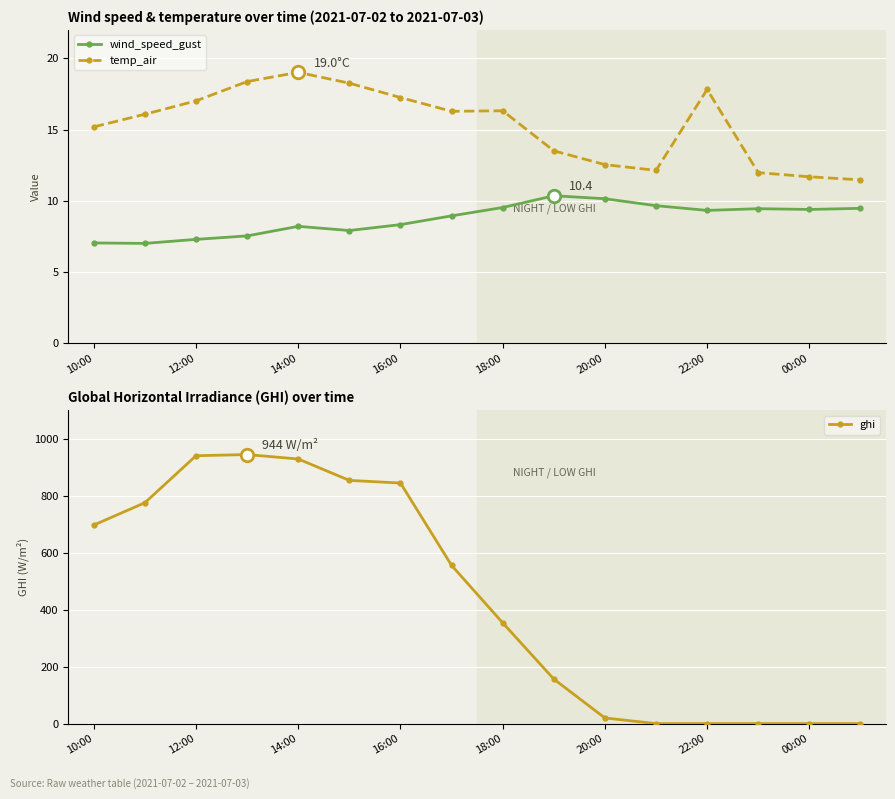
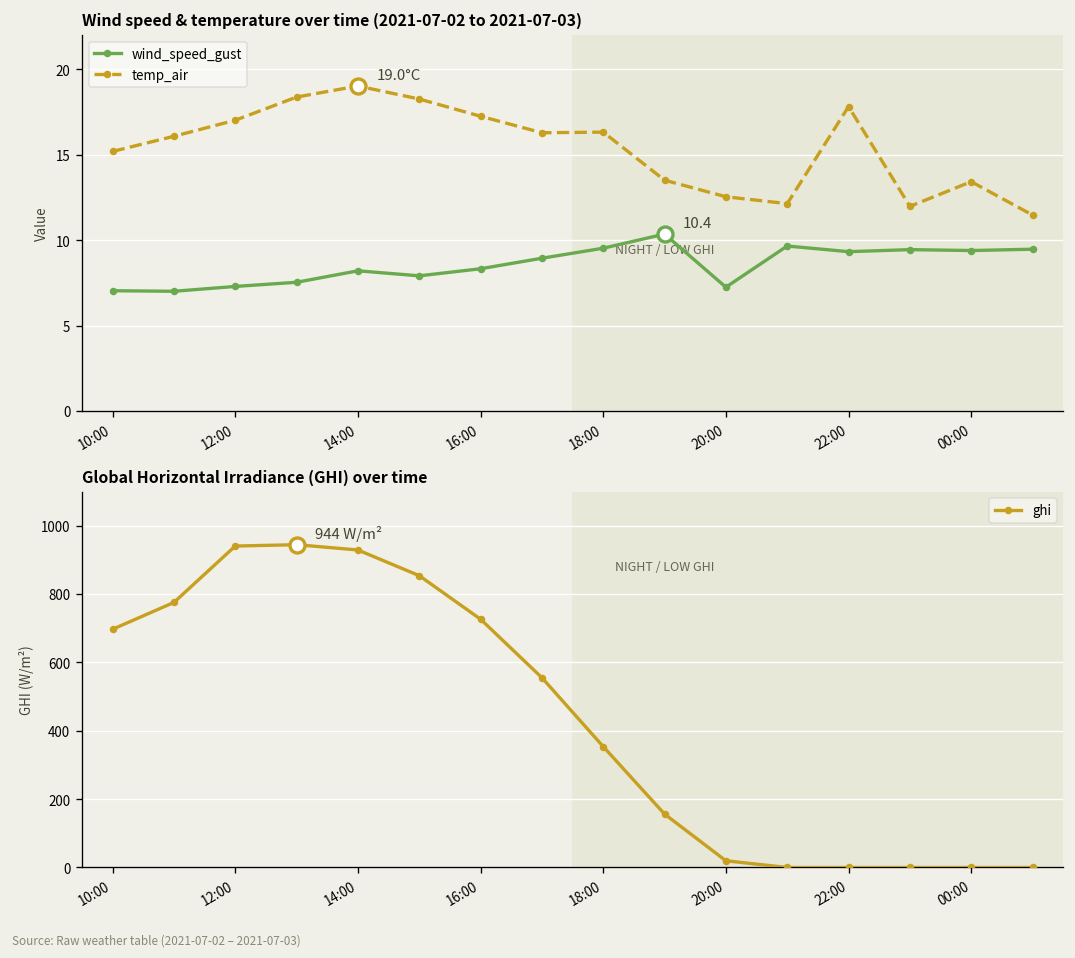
Wind speed & temperature over time (2021-07-02 to 2021-07-03), wind_speed_gust, 20:00: 10.1 -> 7.2
Wind speed & temperature over time (2021-07-02 to 2021-07-03), temp_air, 00:00: 11.7 -> 13.4
Global Horizontal Irradiance (GHI) over time, ghi, 16:00: 840 -> 730
